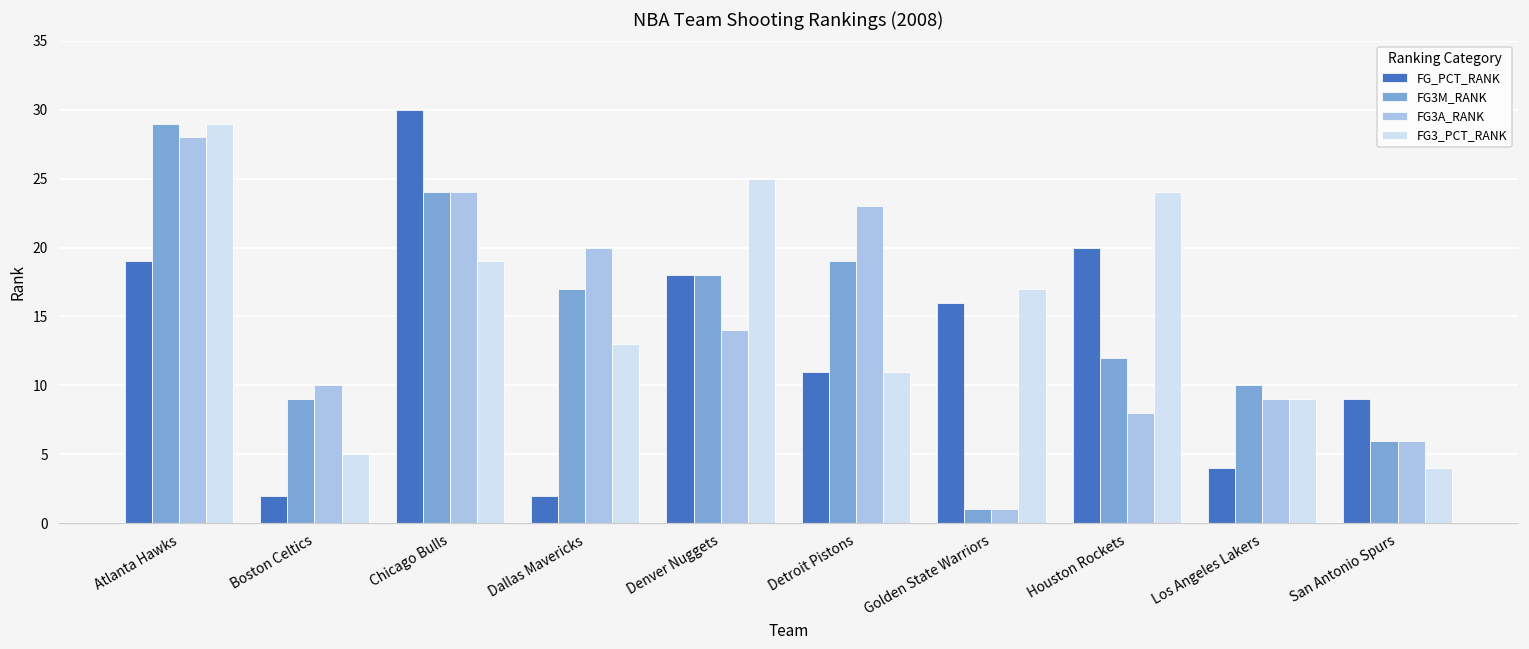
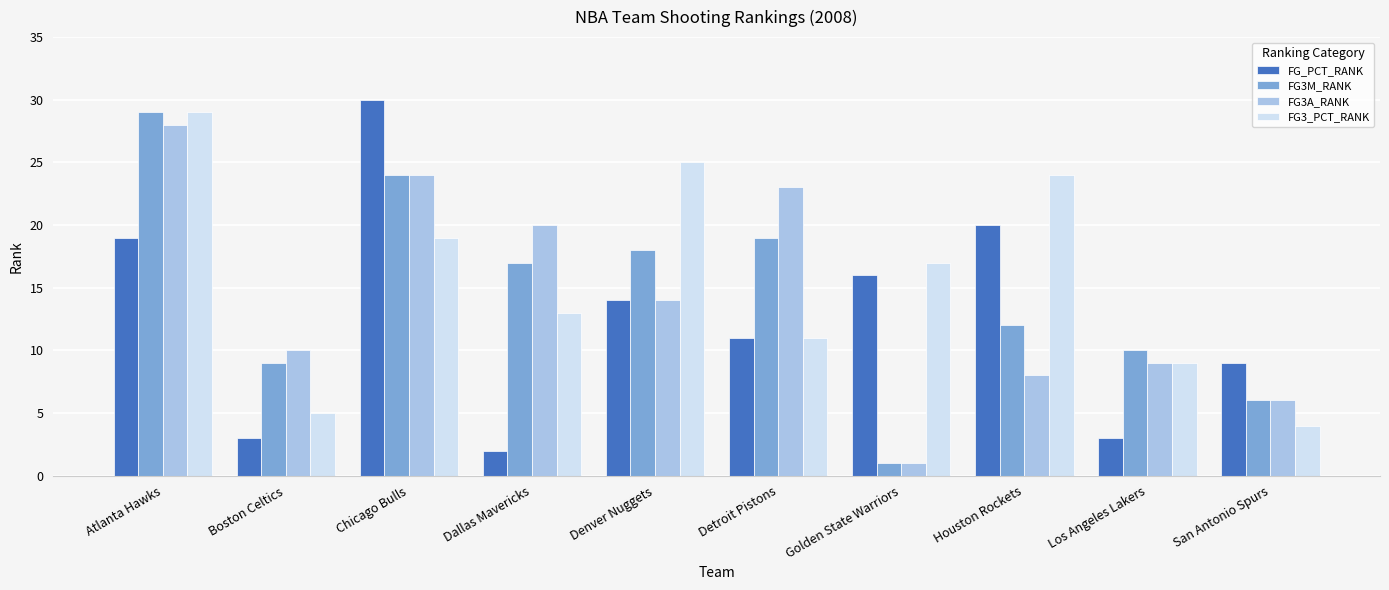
FG_PCT_RANK, Boston Celtics: 2 -> 3
FG_PCT_RANK, Denver Nuggets: 18 -> 14
FG_PCT_RANK, Los Angeles Lakers: 4 -> 3
